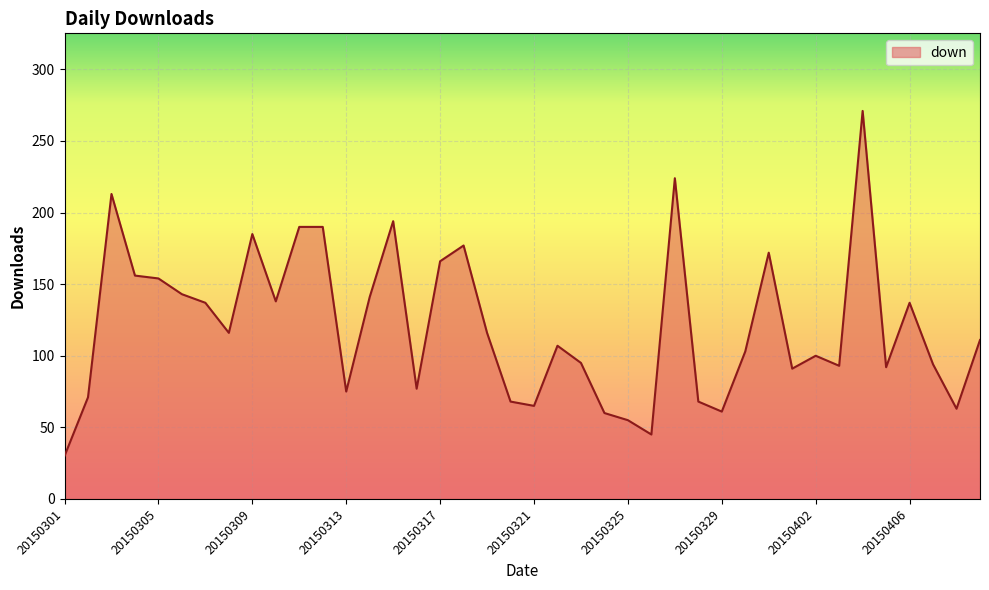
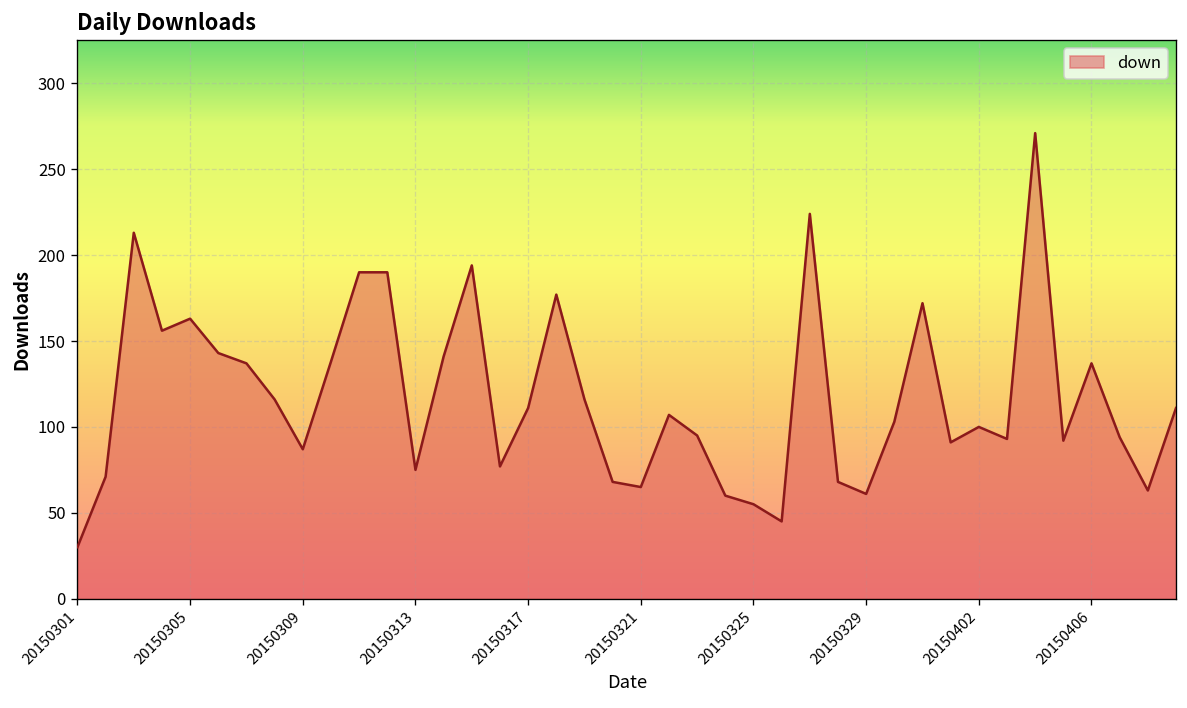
20150305: 154 -> 163
20150309: 185 -> 87
20150317: 166 -> 111
